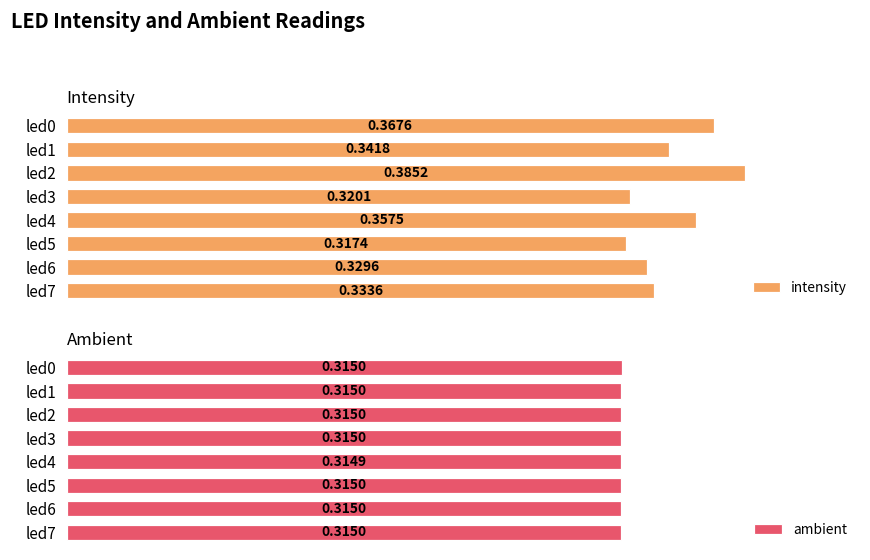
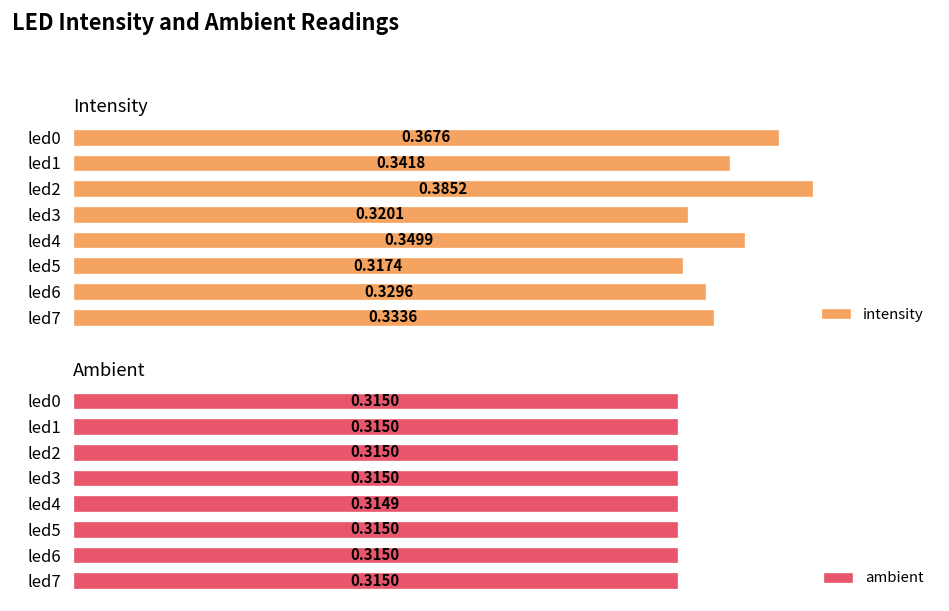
Intensity, led4: 0.3575 -> 0.3499
